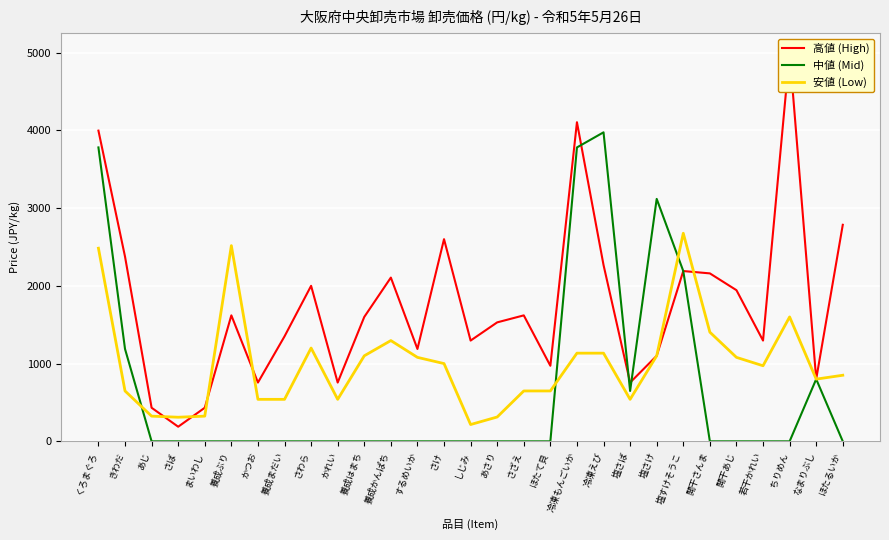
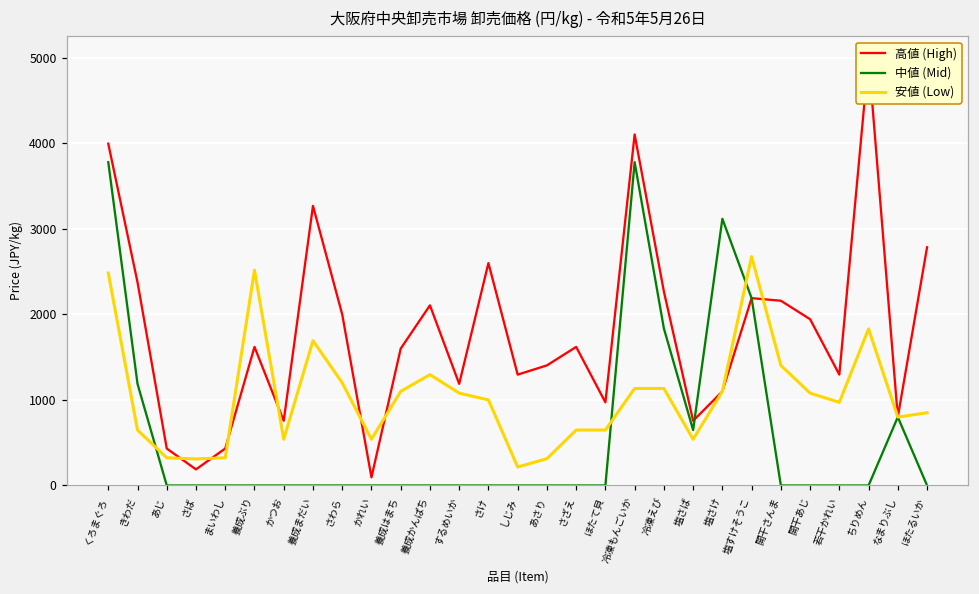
高値 (High), 養成まだい: 1400 -> 3300
安値 (Low), 養成まだい: 500 -> 1700
高値 (High), かれい: 800 -> 100
高値 (High), あさり: 1500 -> 1400
中値 (Mid), 冷凍えび: 4000 -> 1800
安値 (Low), ちりめん: 1600 -> 1800
